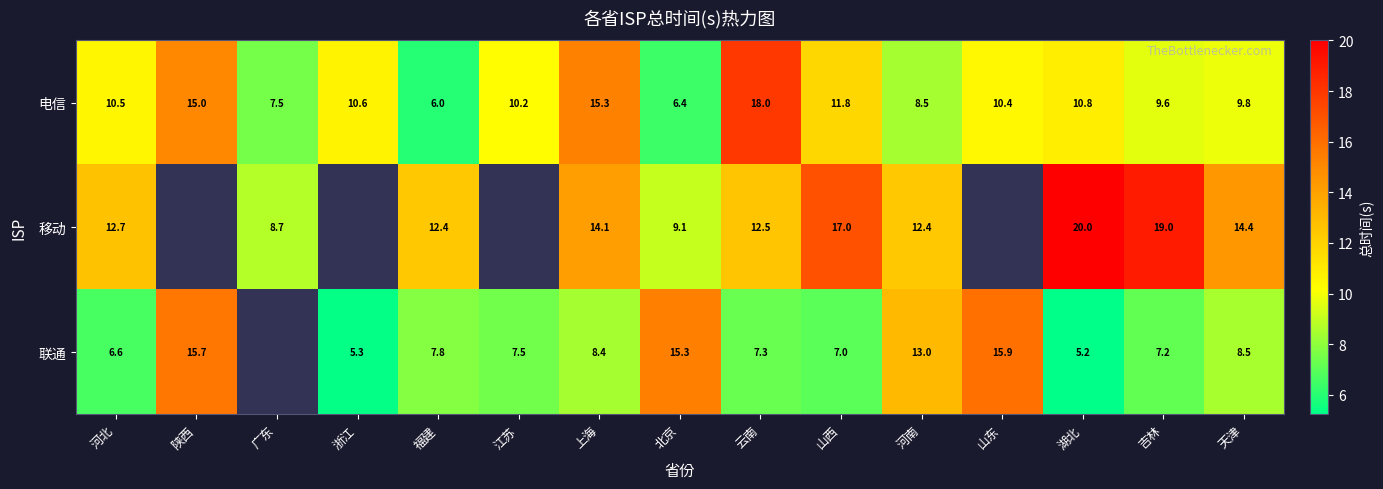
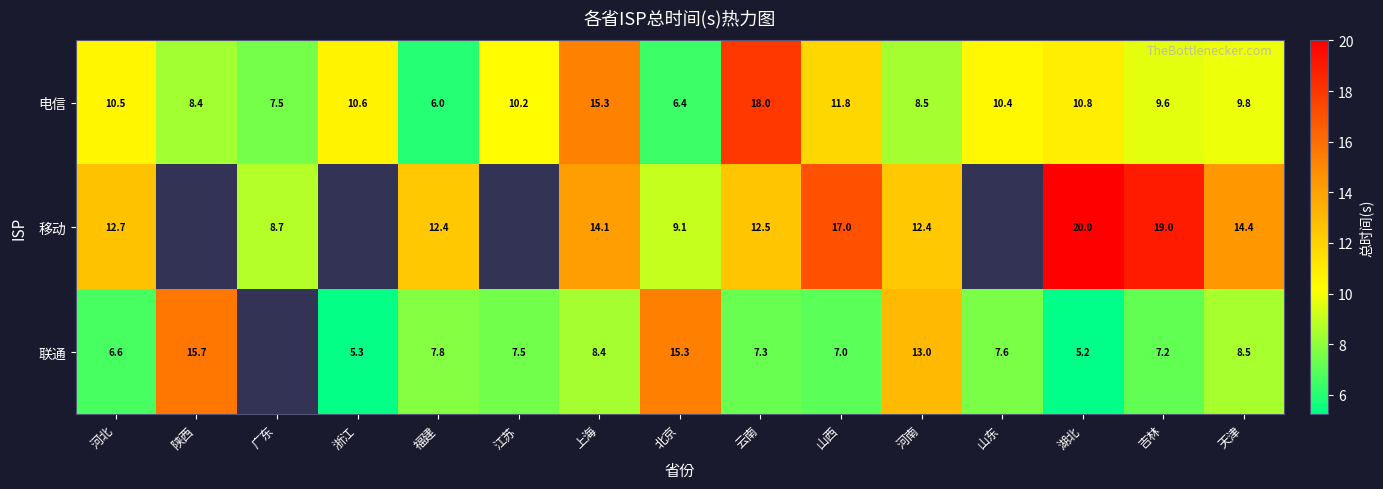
电信, 陕西: 15.0 -> 8.4
联通, 山东: 15.9 -> 7.6
